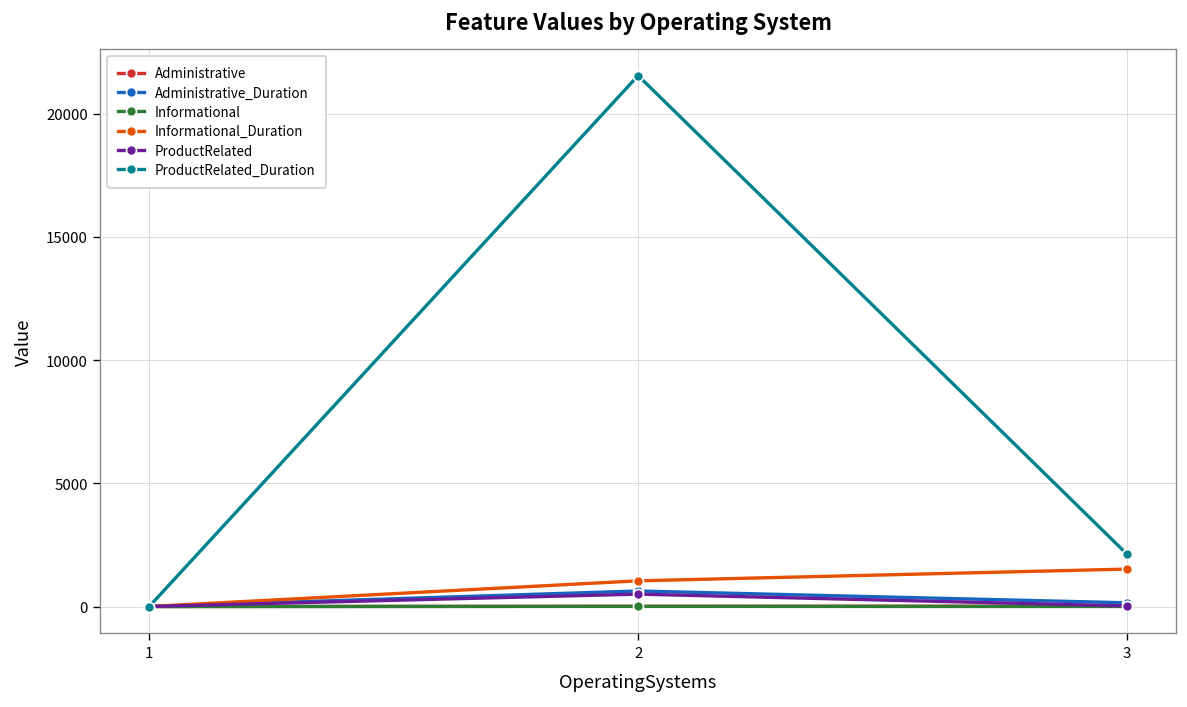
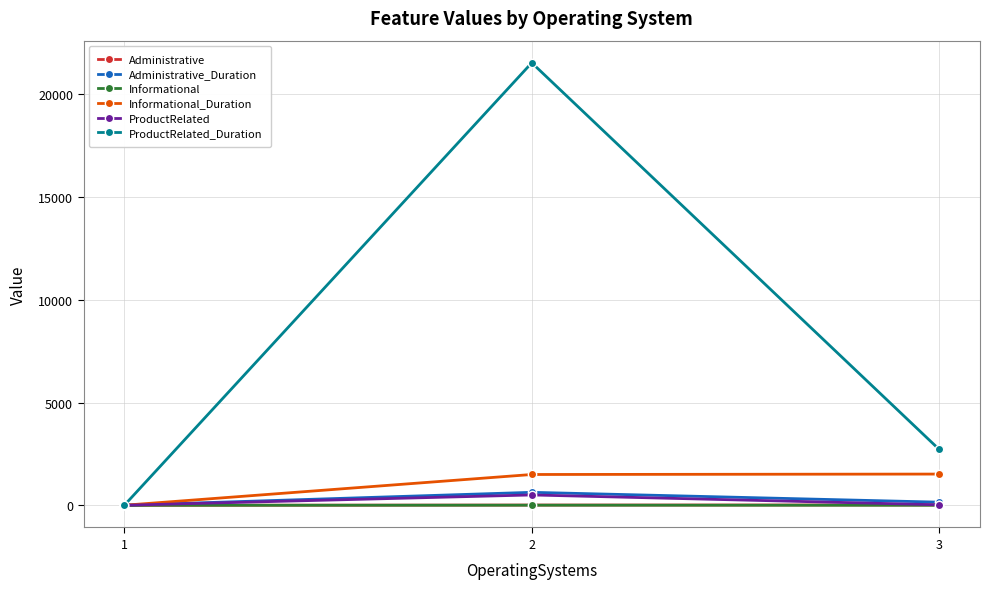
Informational_Duration, 2: 1000 -> 1500
ProductRelated_Duration, 3: 2100 -> 2700
